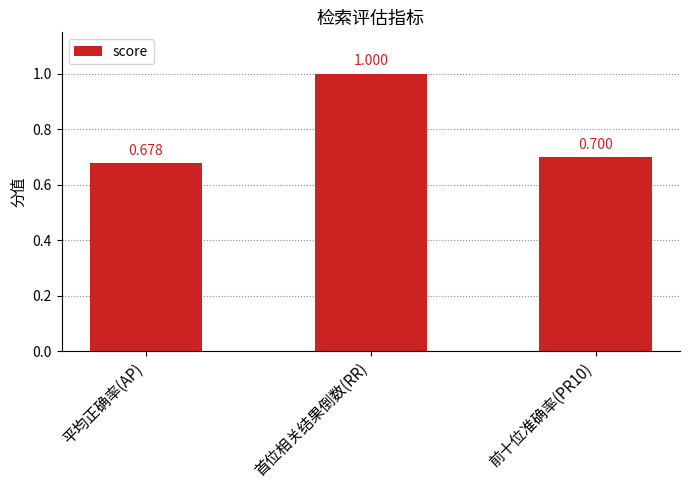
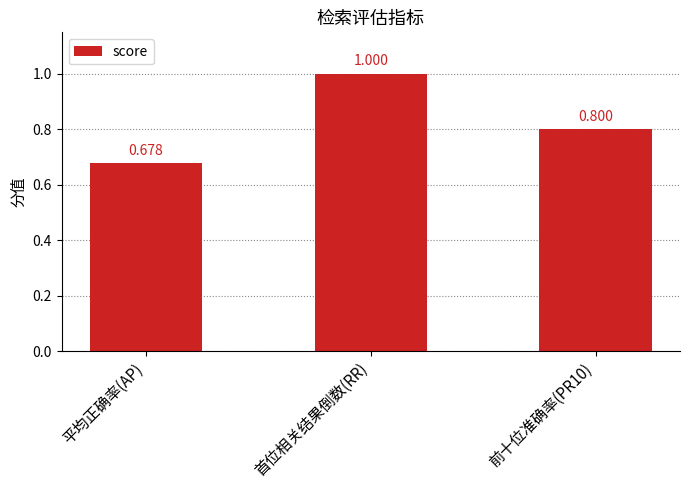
前十位准确率(PR10): 0.700 -> 0.800
